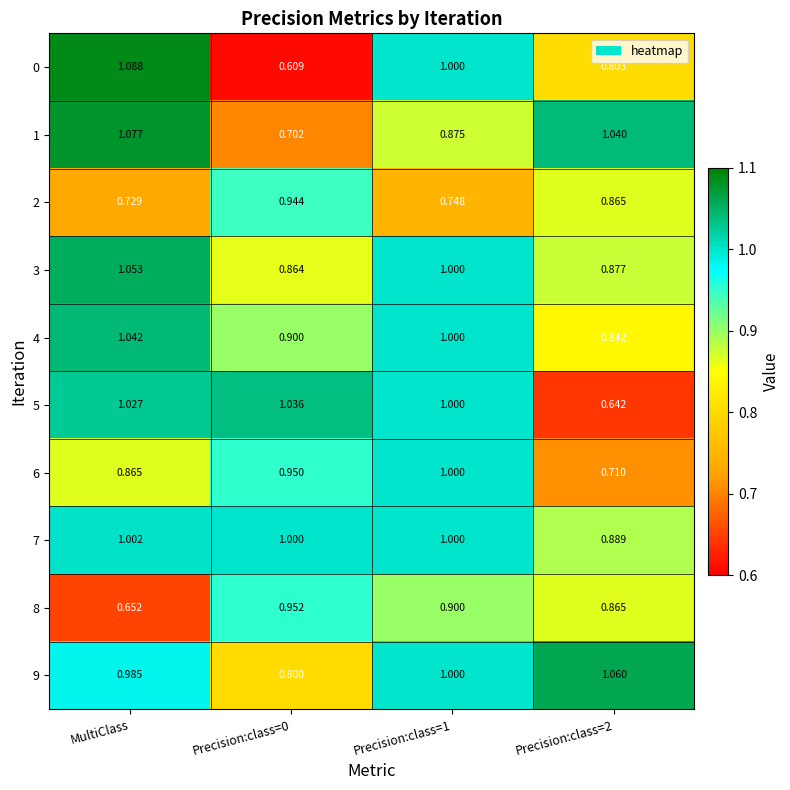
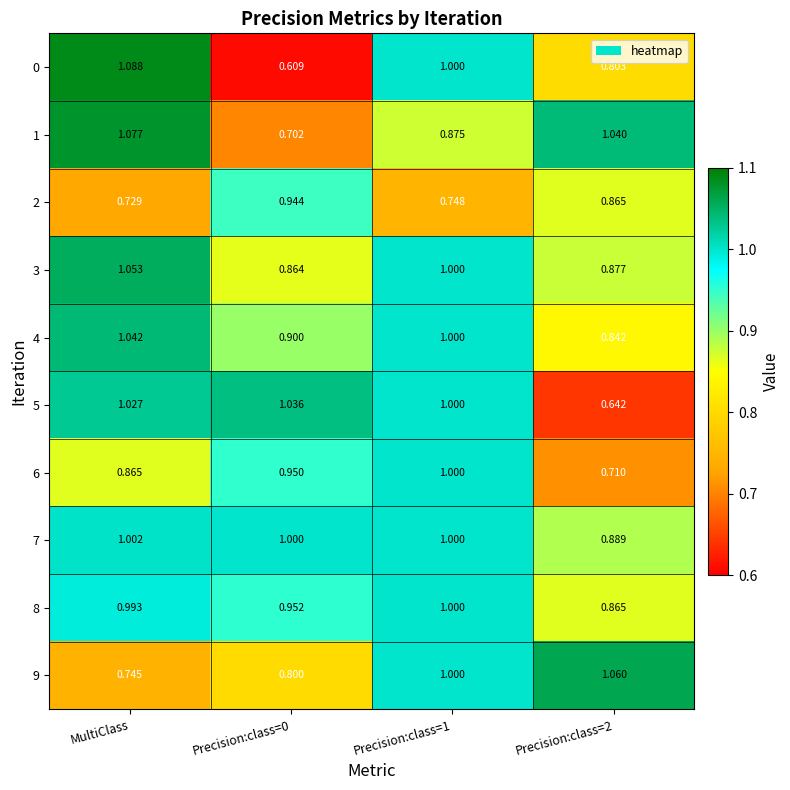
8, MultiClass: 0.652 -> 0.993
8, Precision:class=1: 0.900 -> 1.000
9, MultiClass: 0.985 -> 0.745
